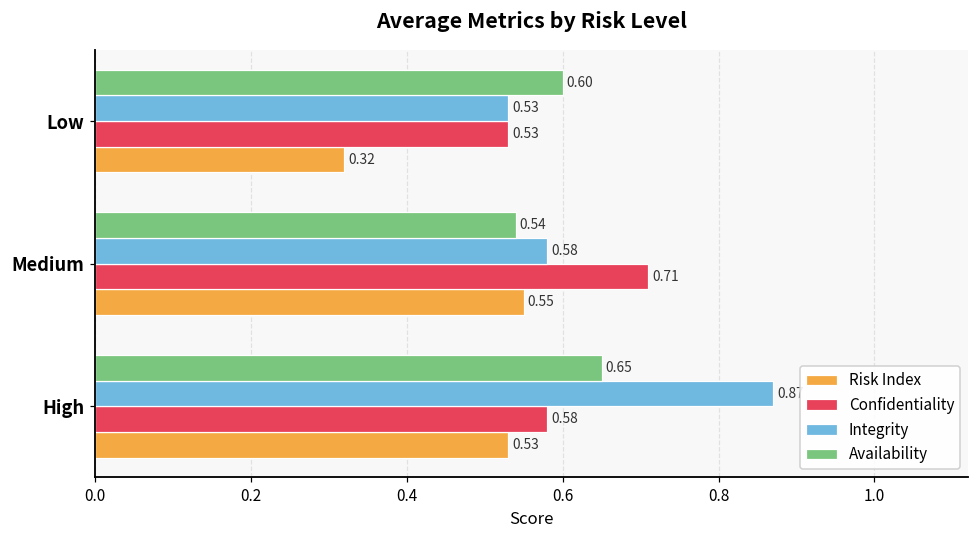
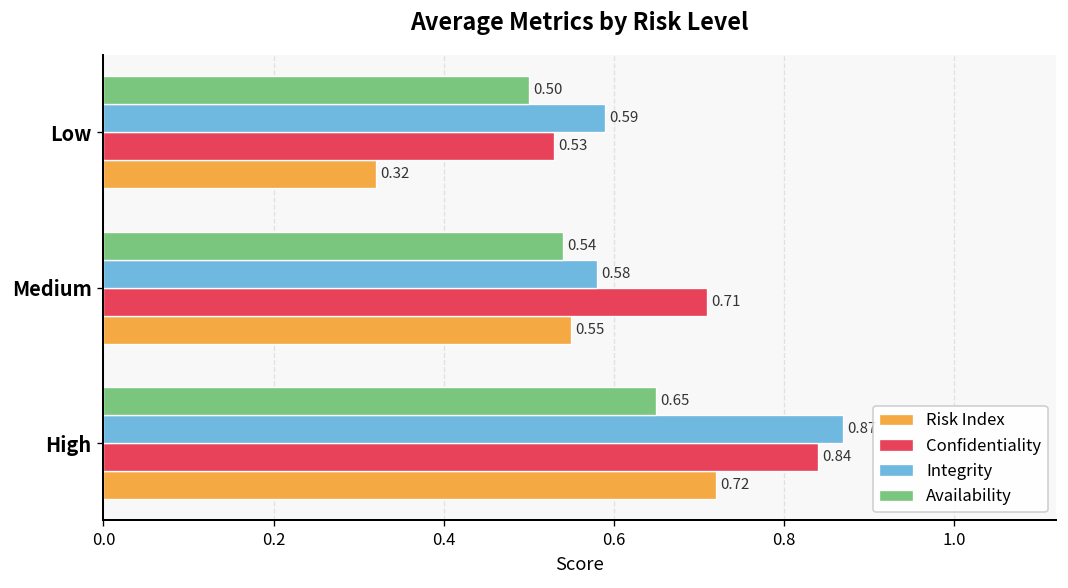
Availability, Low: 0.60 -> 0.50
Integrity, Low: 0.53 -> 0.59
Confidentiality, High: 0.58 -> 0.84
Risk Index, High: 0.53 -> 0.72
